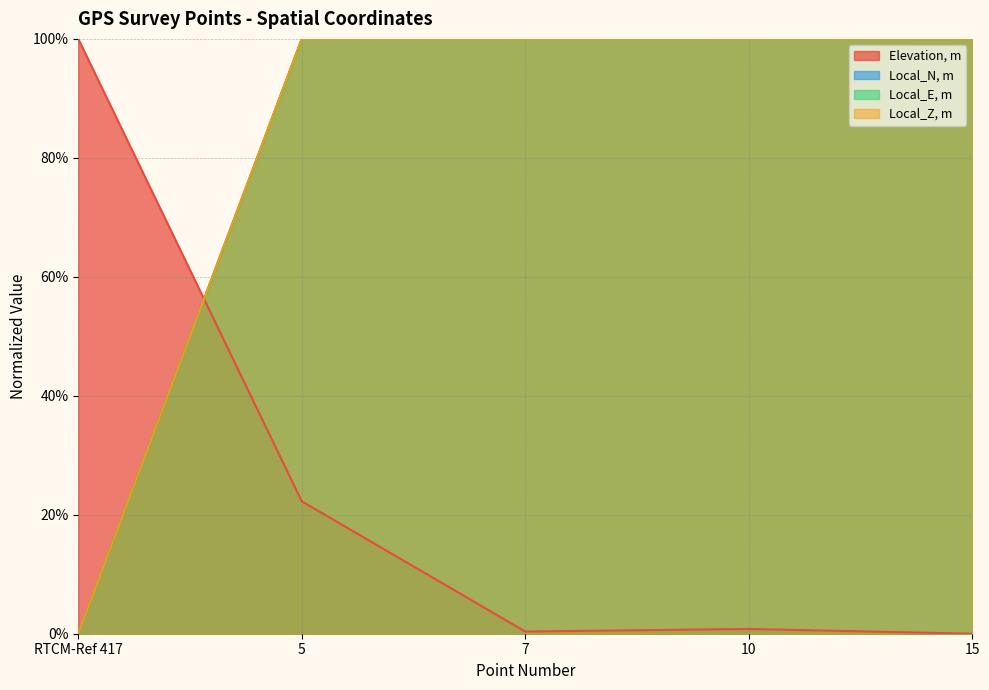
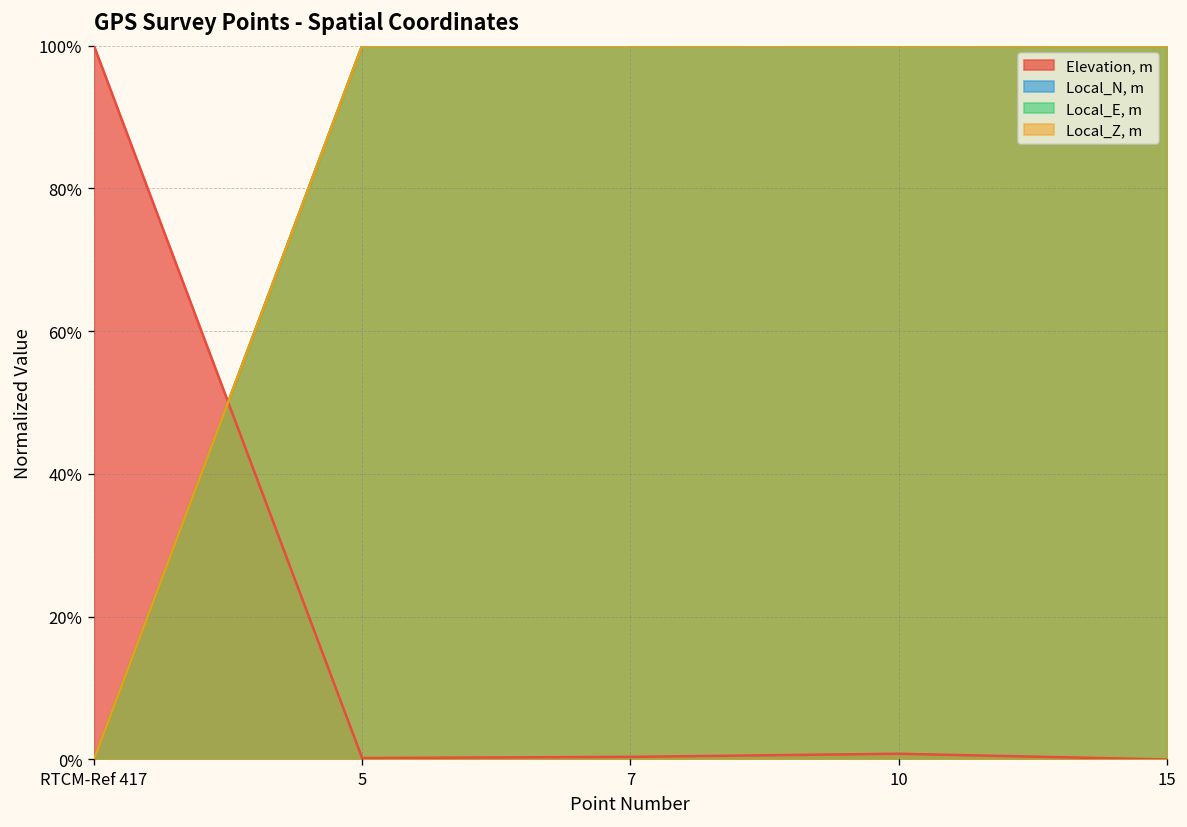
Elevation, m, 5: 22% -> 0%
